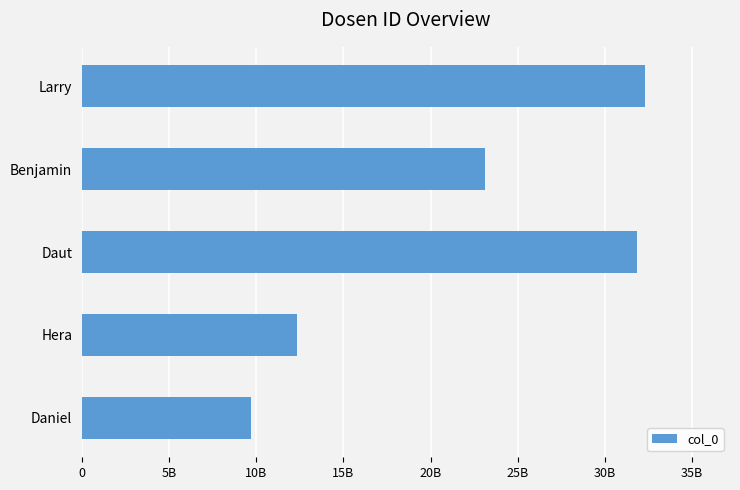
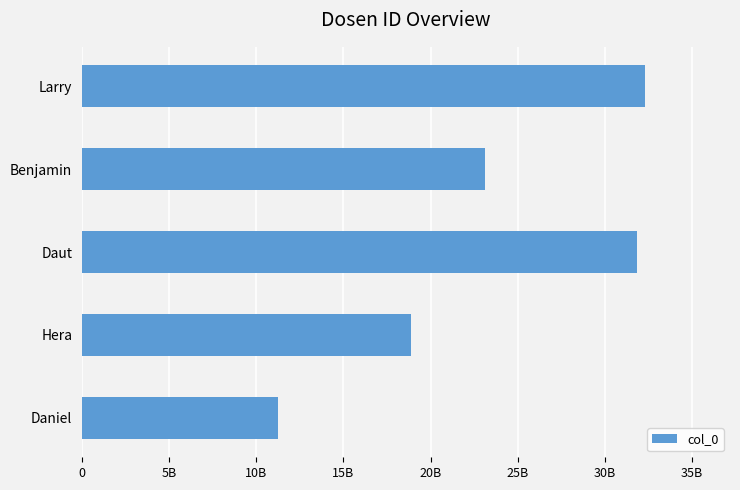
Hera: 12300000000 -> 18900000000
Daniel: 9700000000 -> 11200000000
